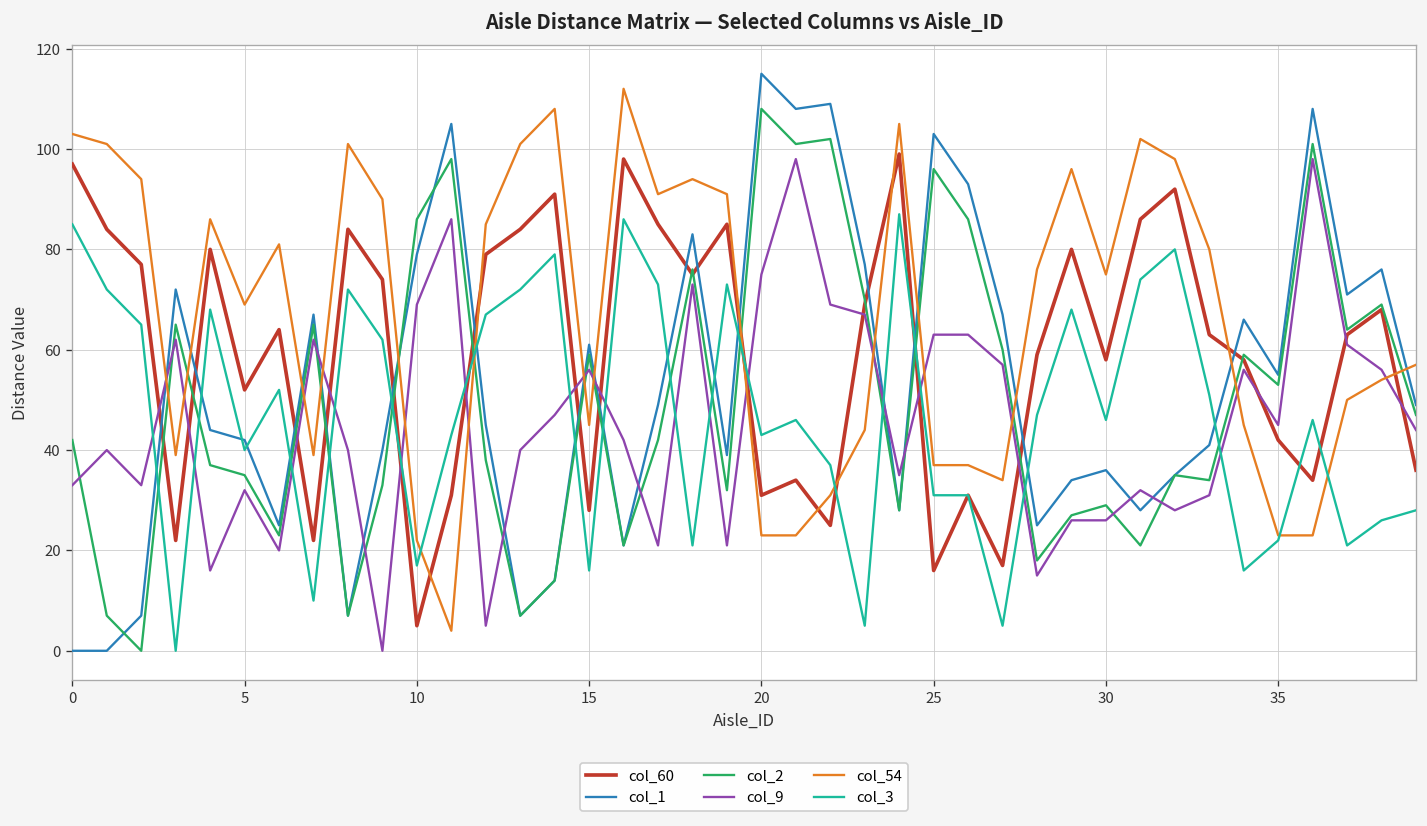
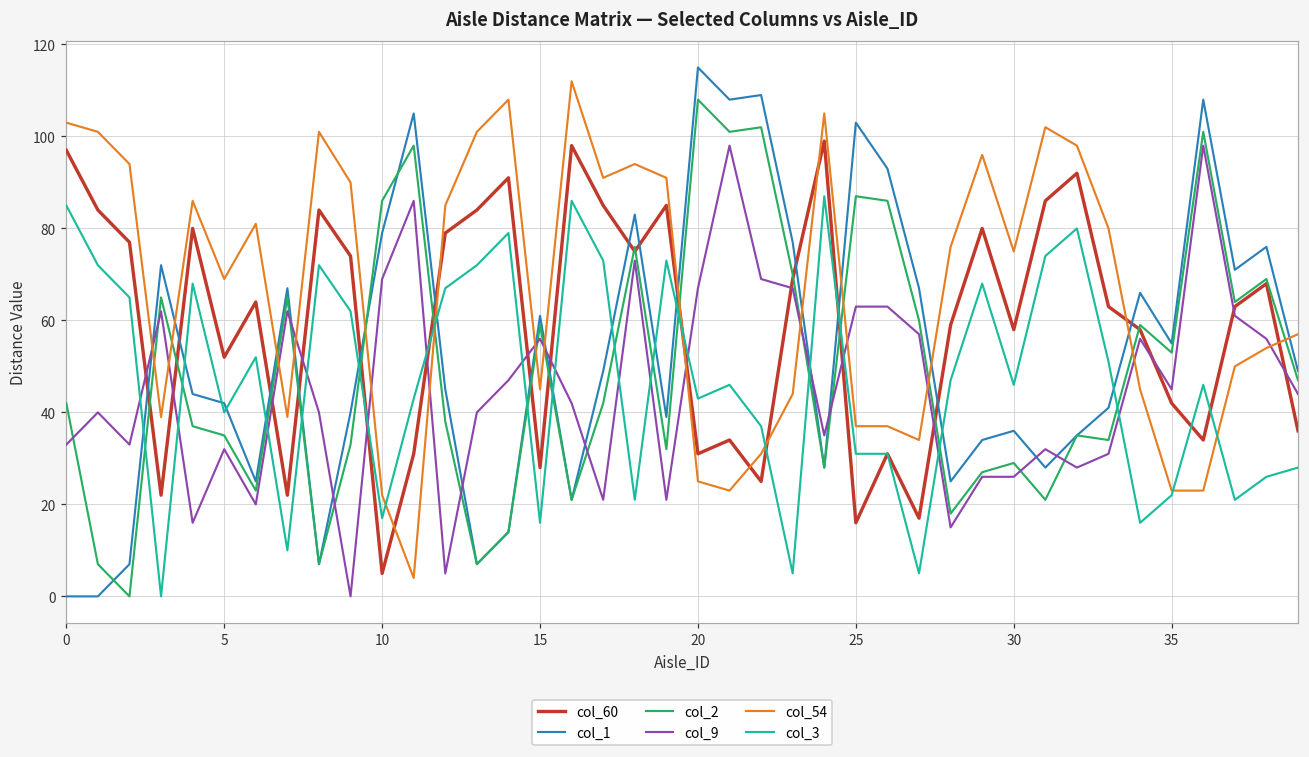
col_9, 20: 75 -> 67
col_54, 20: 23 -> 25
col_2, 25: 96 -> 87
